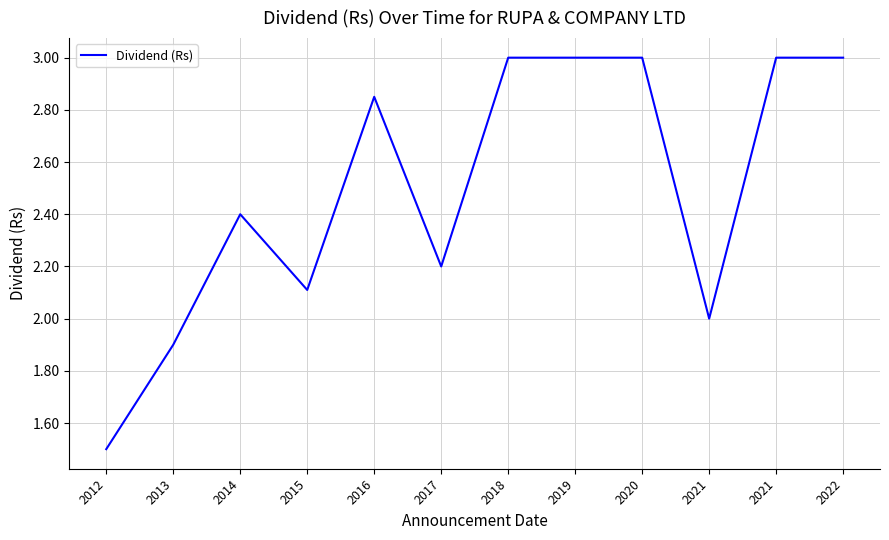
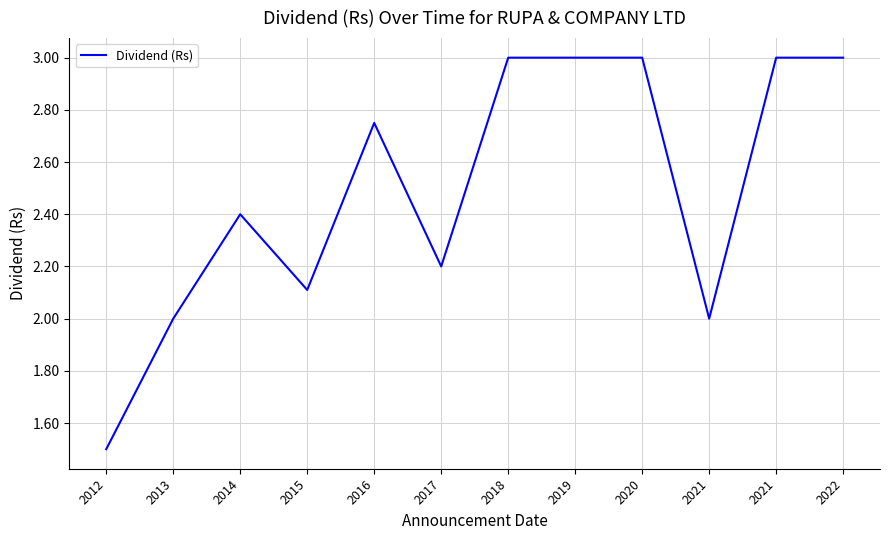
2013: 1.9 -> 2.0
2016: 2.85 -> 2.75
